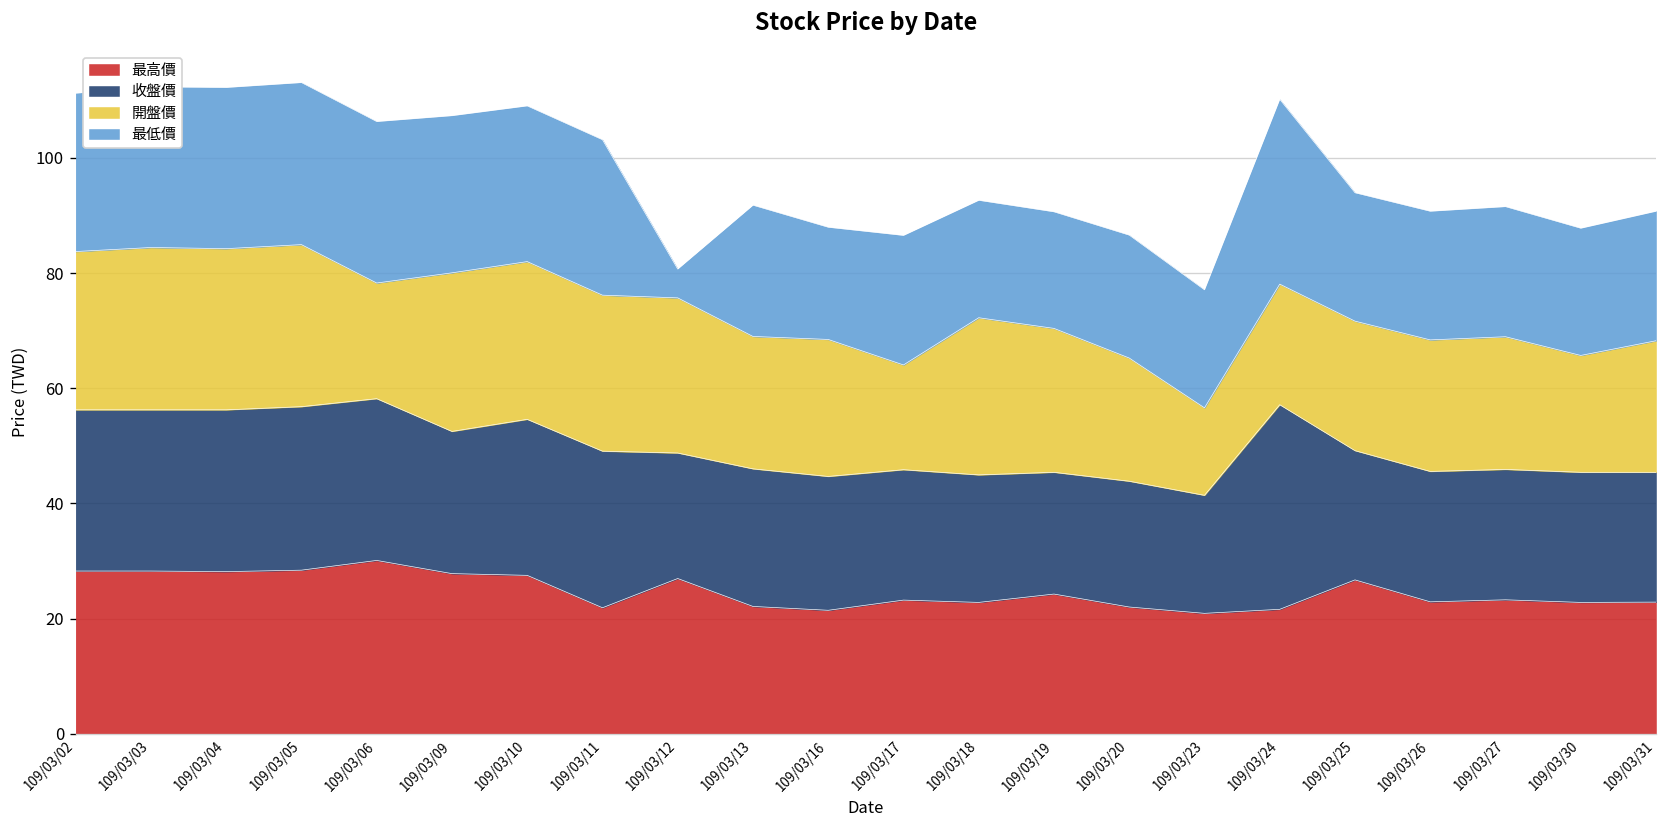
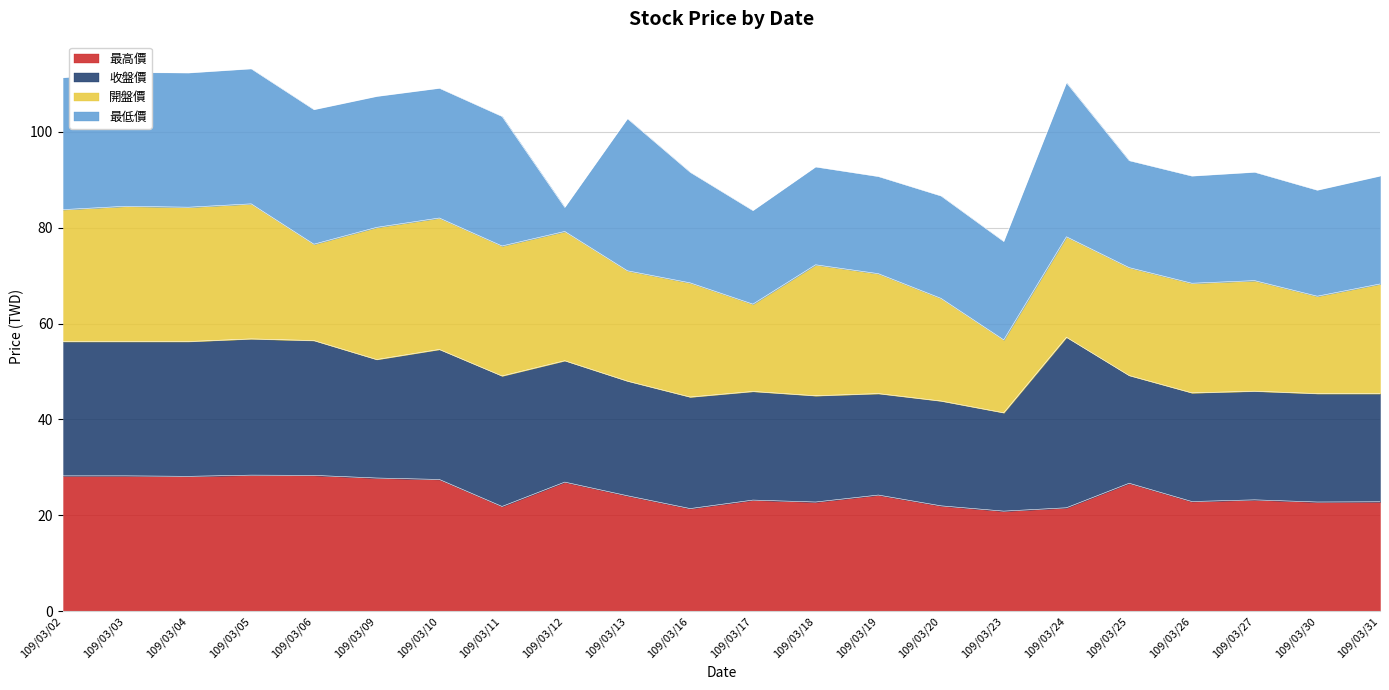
最高價, 109/03/06: 30 -> 28
收盤價, 109/03/12: 22 -> 25
最高價, 109/03/13: 22 -> 24
最低價, 109/03/13: 23 -> 32
最低價, 109/03/16: 19 -> 23
最低價, 109/03/17: 23 -> 20
